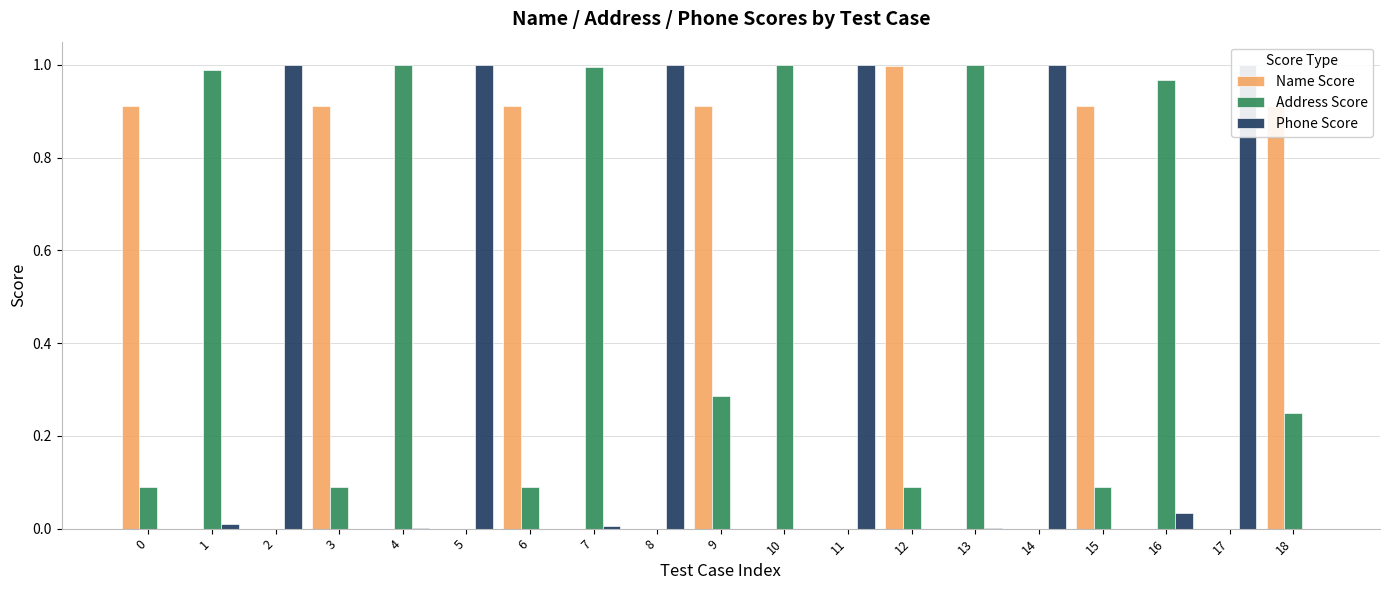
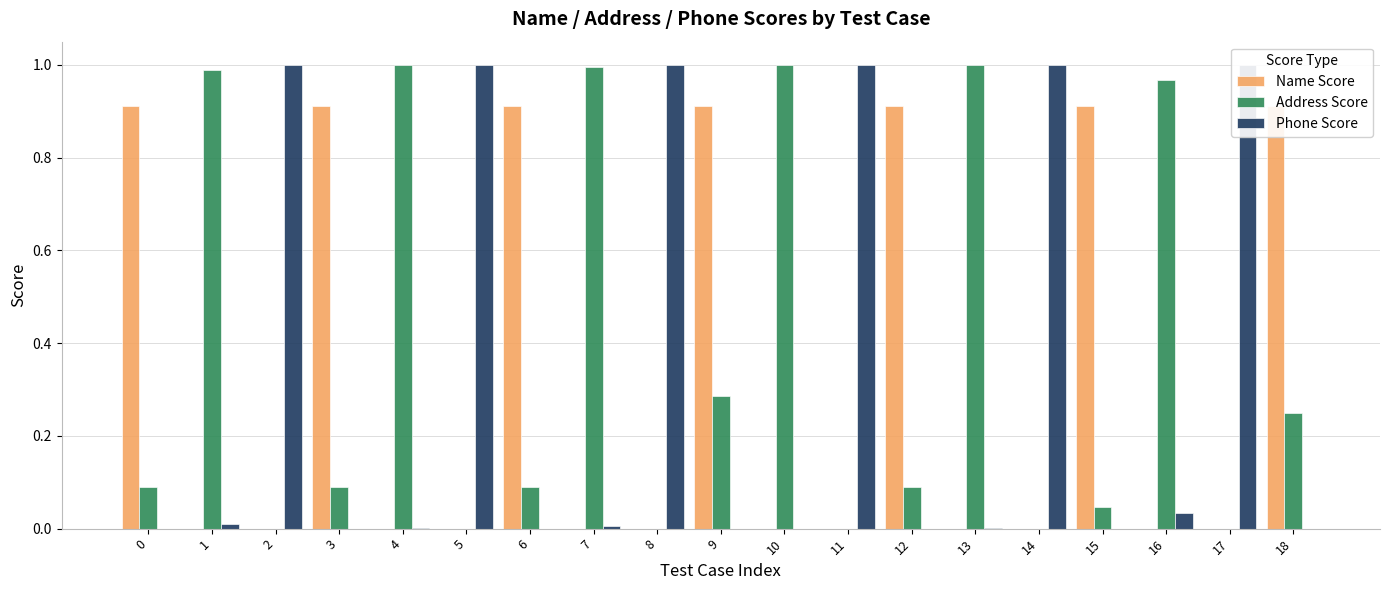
Name Score, 12: 1.00 -> 0.91
Address Score, 15: 0.09 -> 0.05
